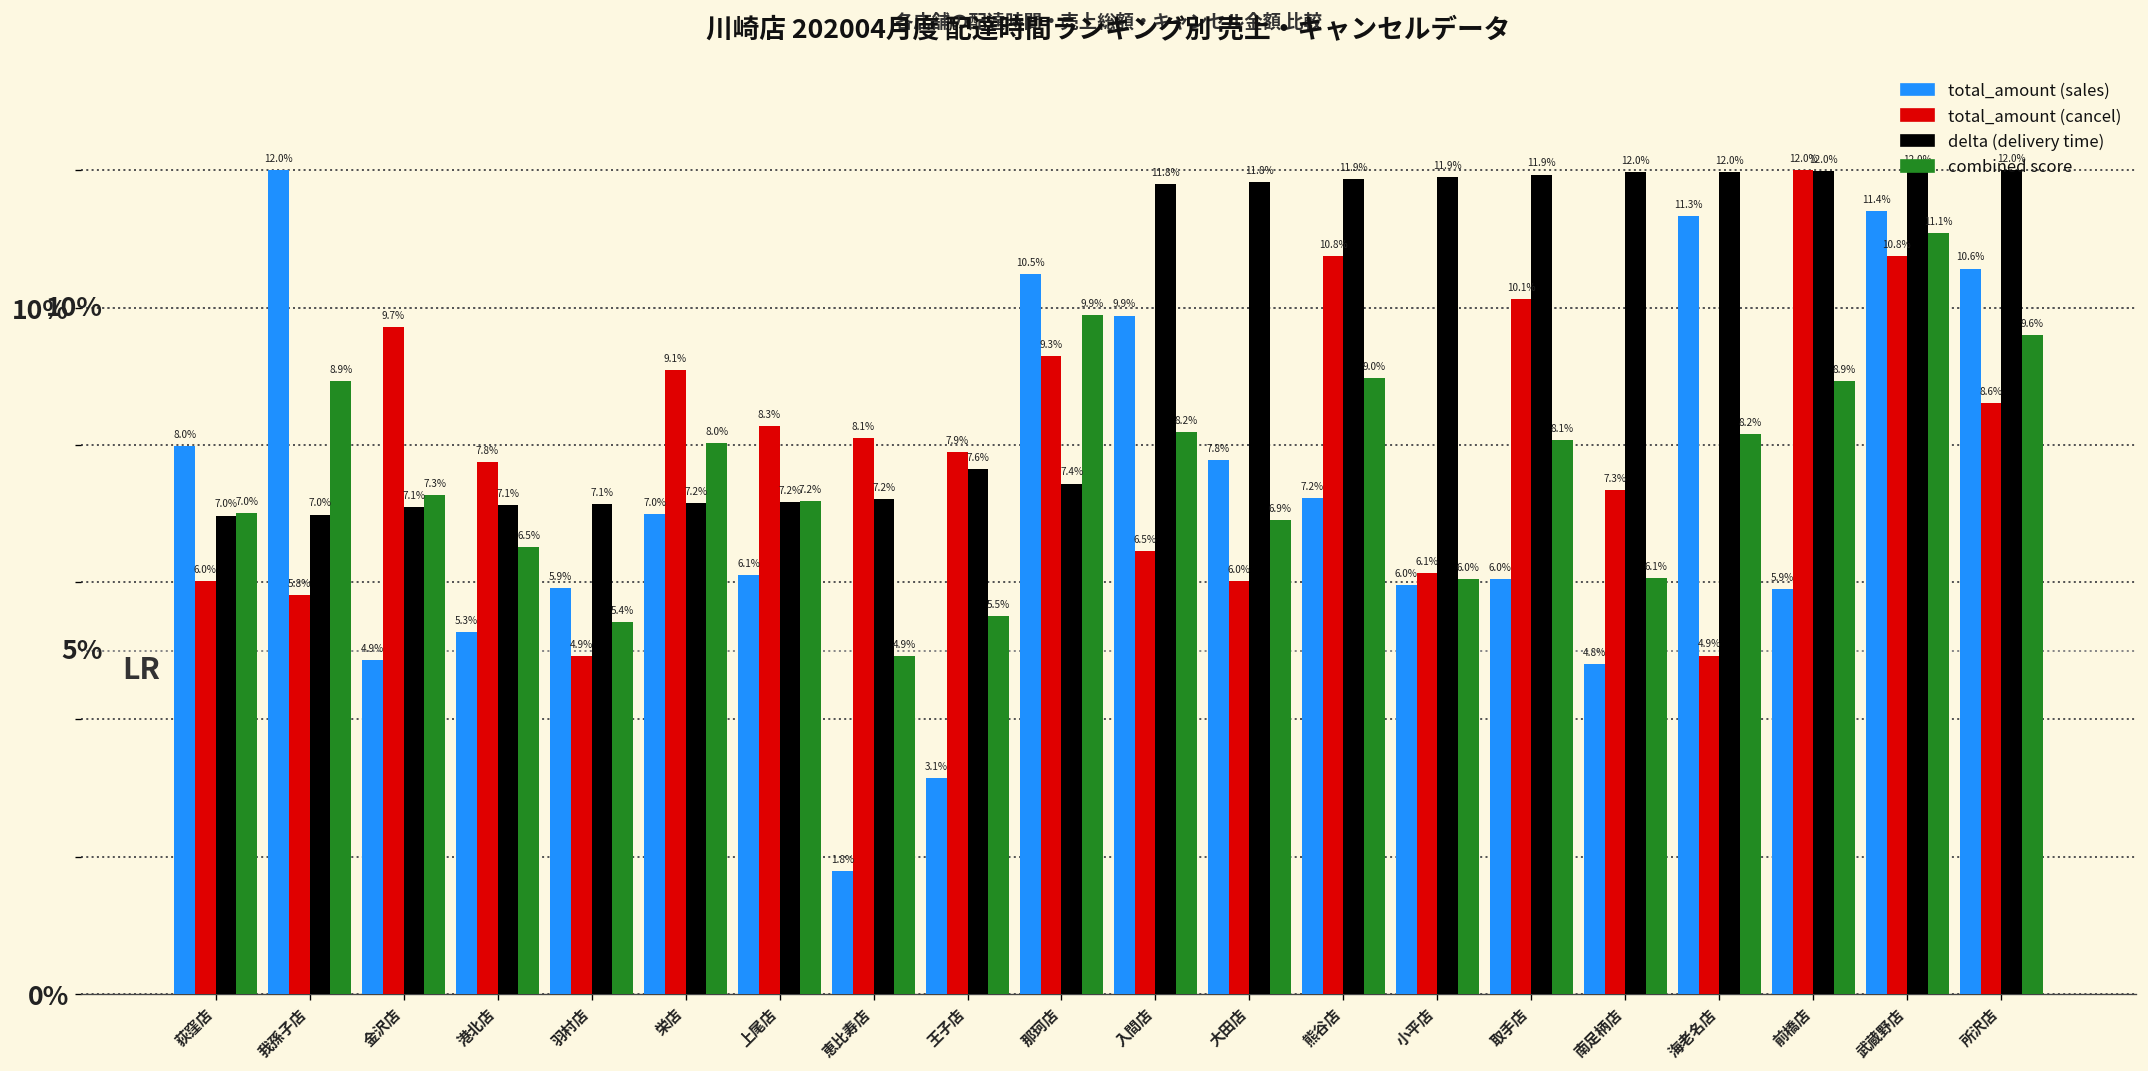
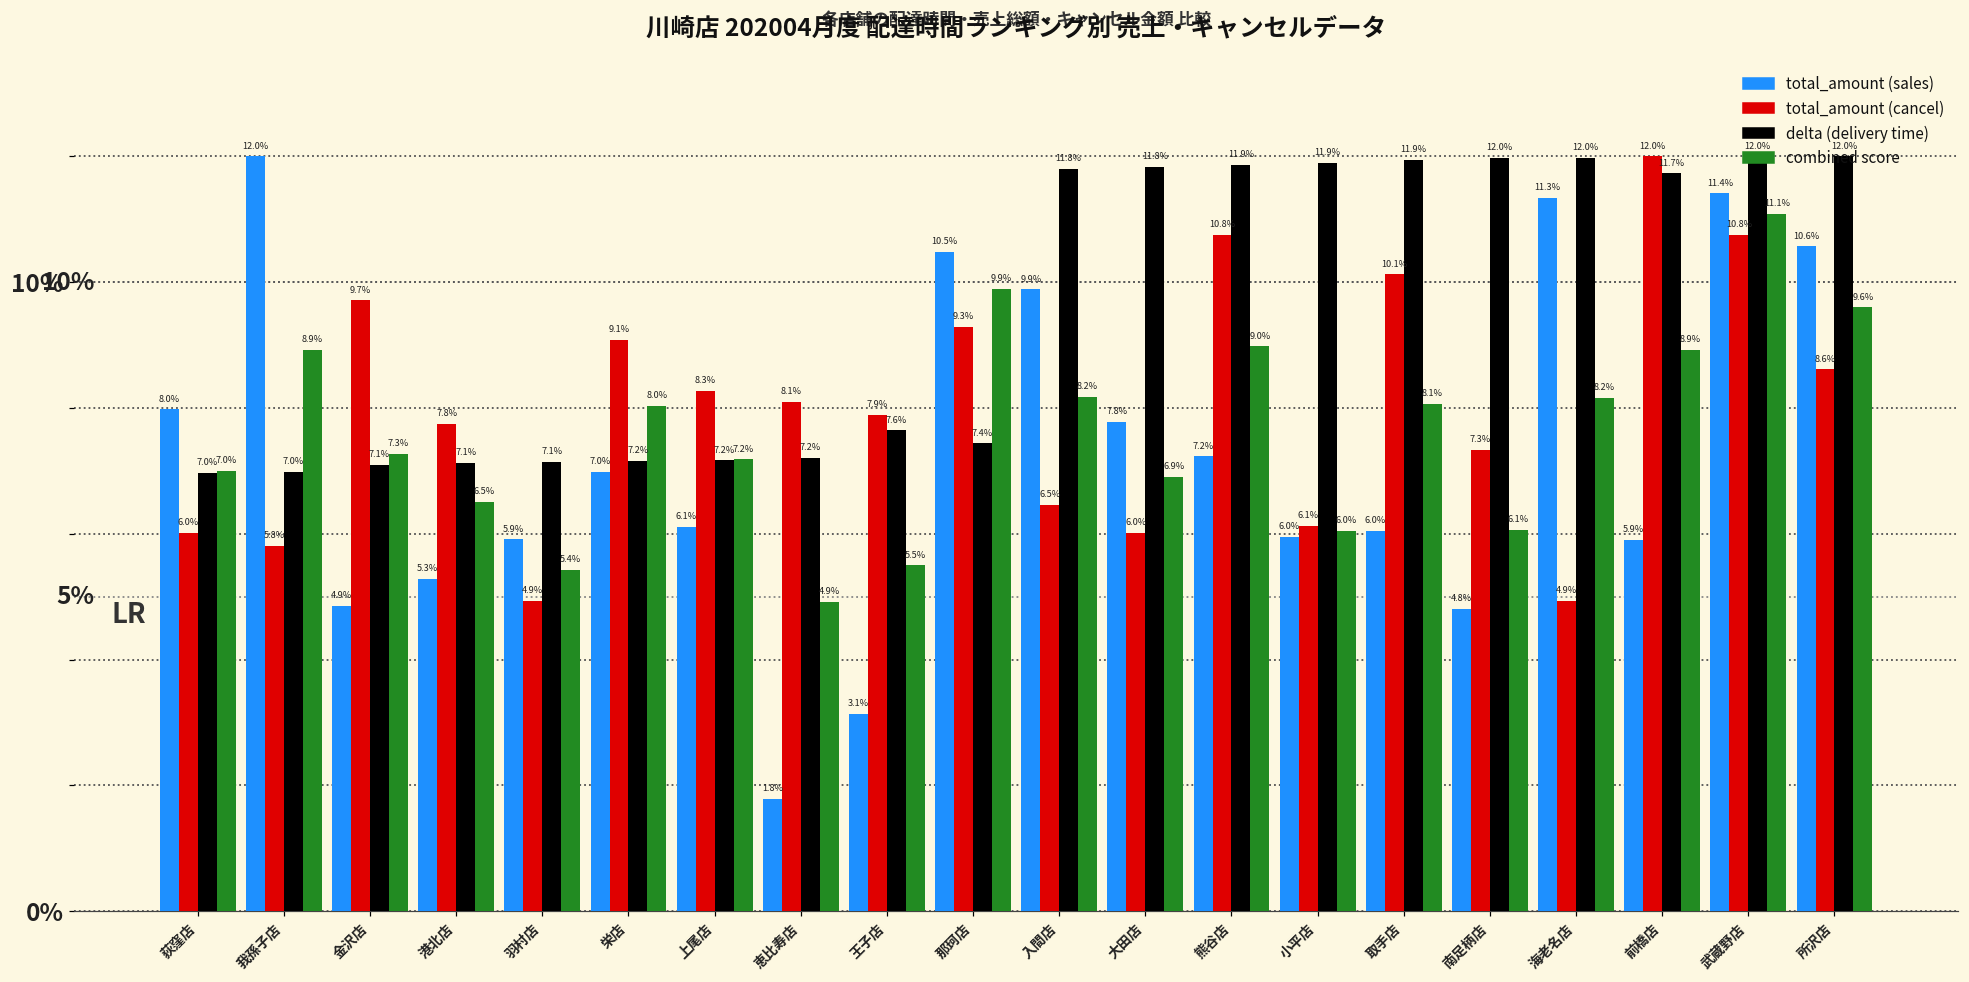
delta (delivery time), 前橋店: 12.0% -> 11.7%
